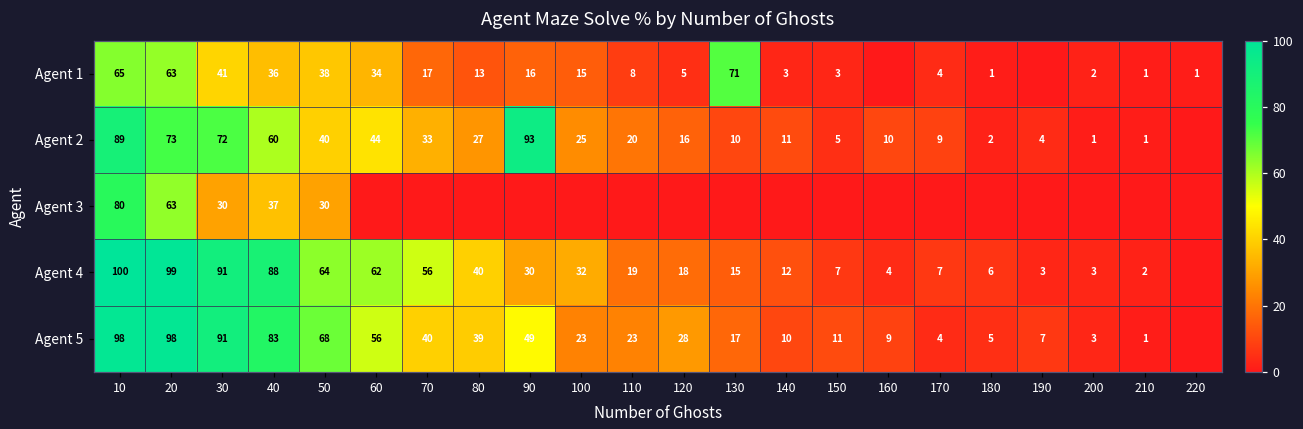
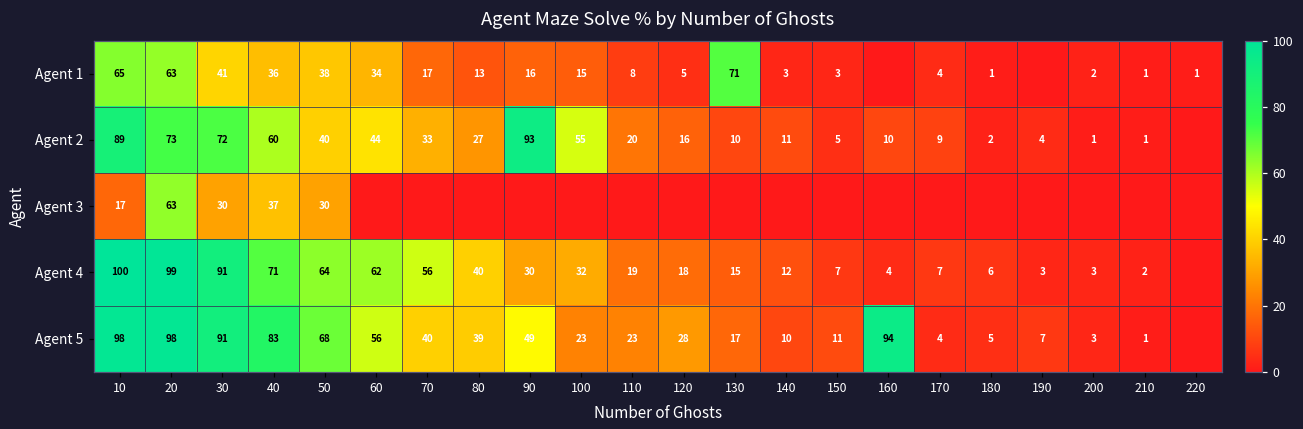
Agent 2, 100: 25 -> 55
Agent 3, 10: 80 -> 17
Agent 4, 40: 88 -> 71
Agent 5, 160: 9 -> 94
